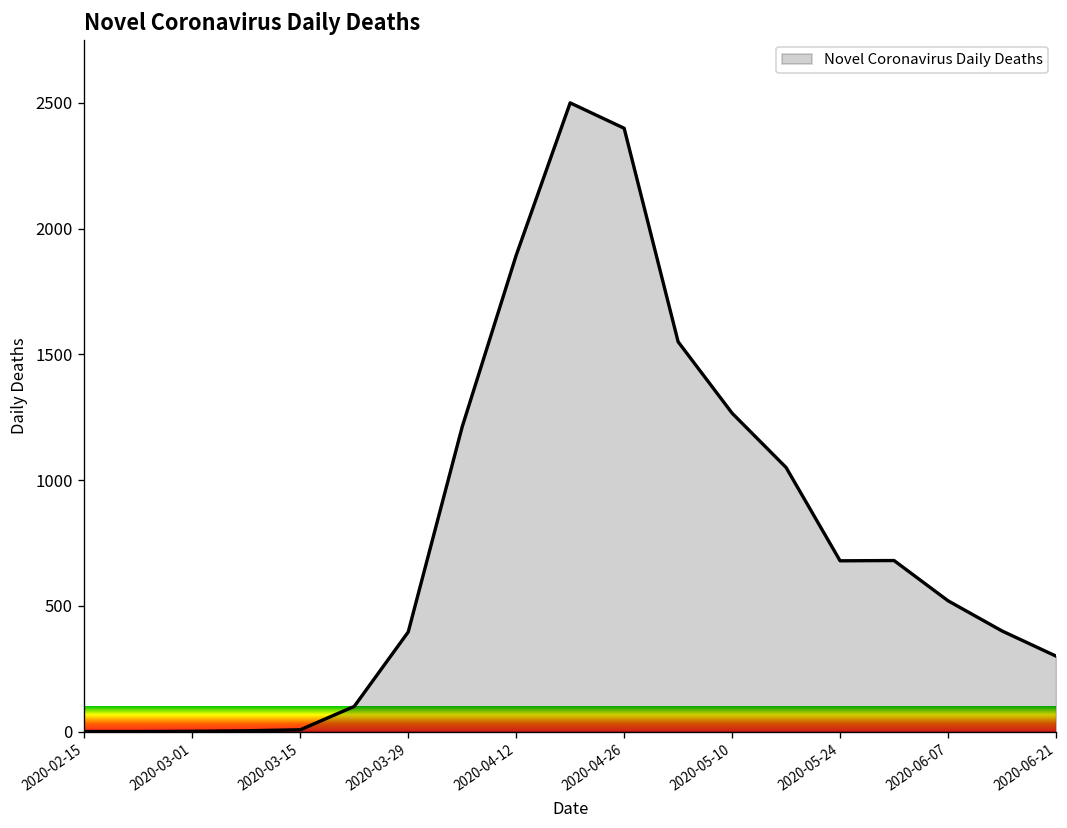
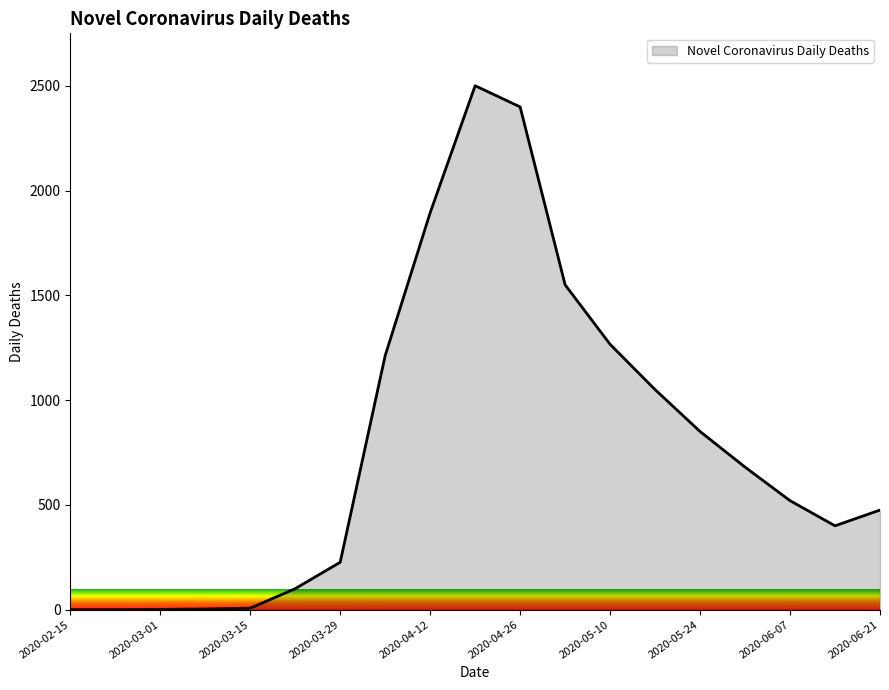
2020-03-29: 400 -> 230
2020-05-24: 680 -> 850
2020-06-21: 300 -> 480
